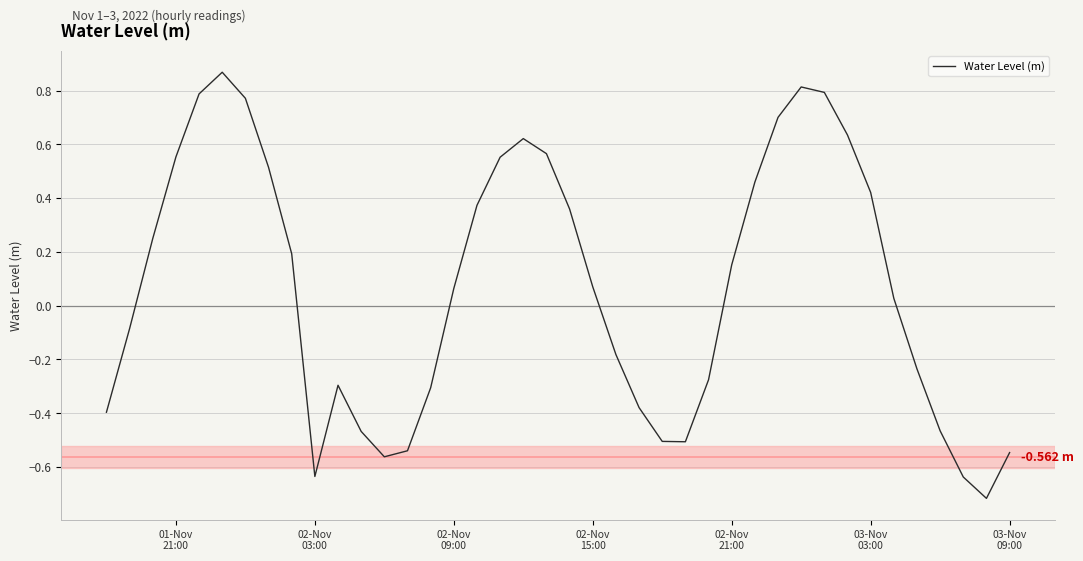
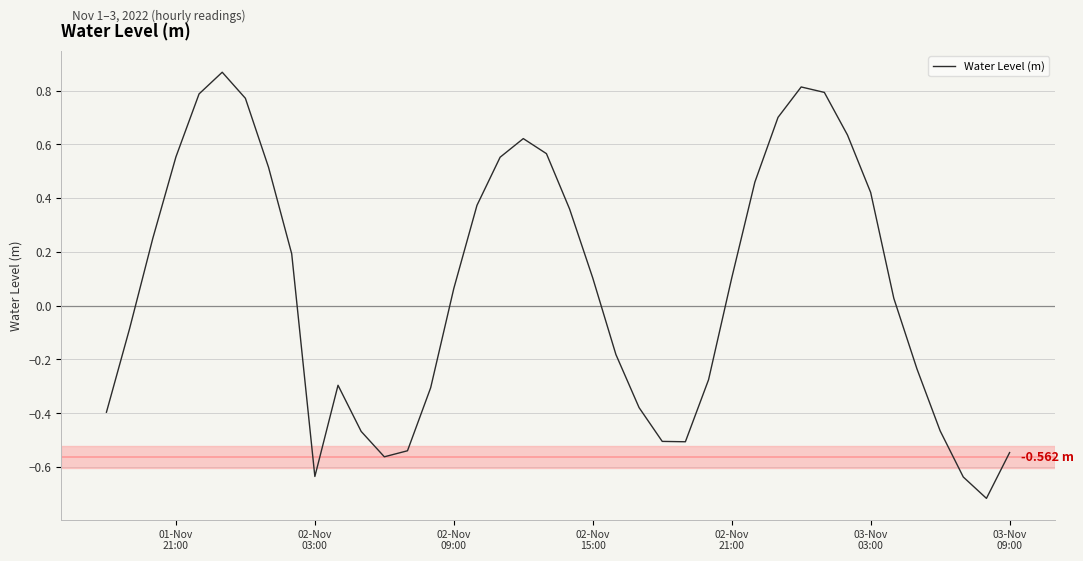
02-Nov 15:00: 0.07 -> 0.10
02-Nov 21:00: 0.15 -> 0.10
